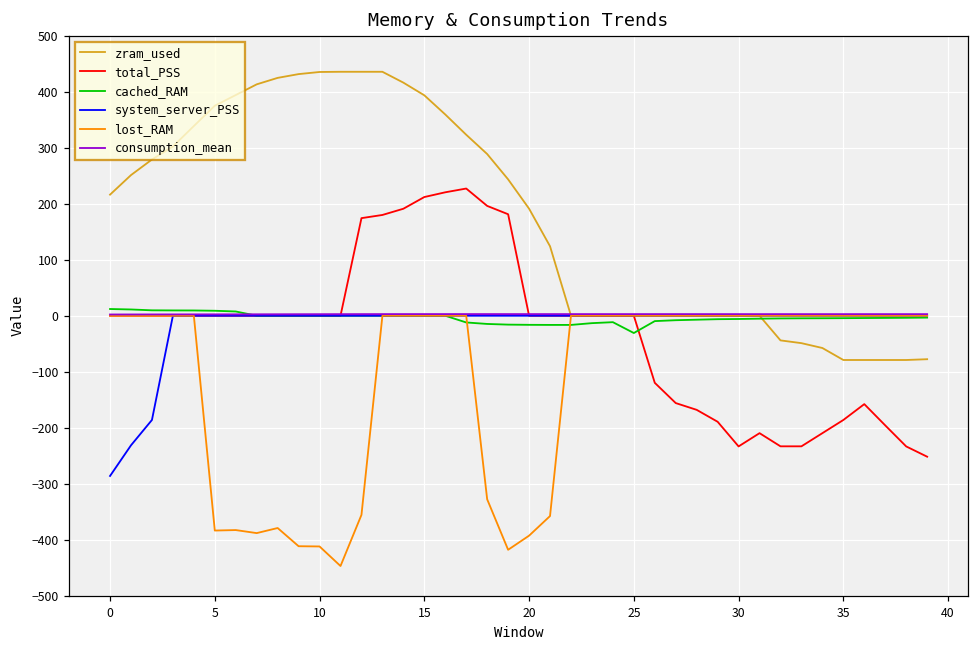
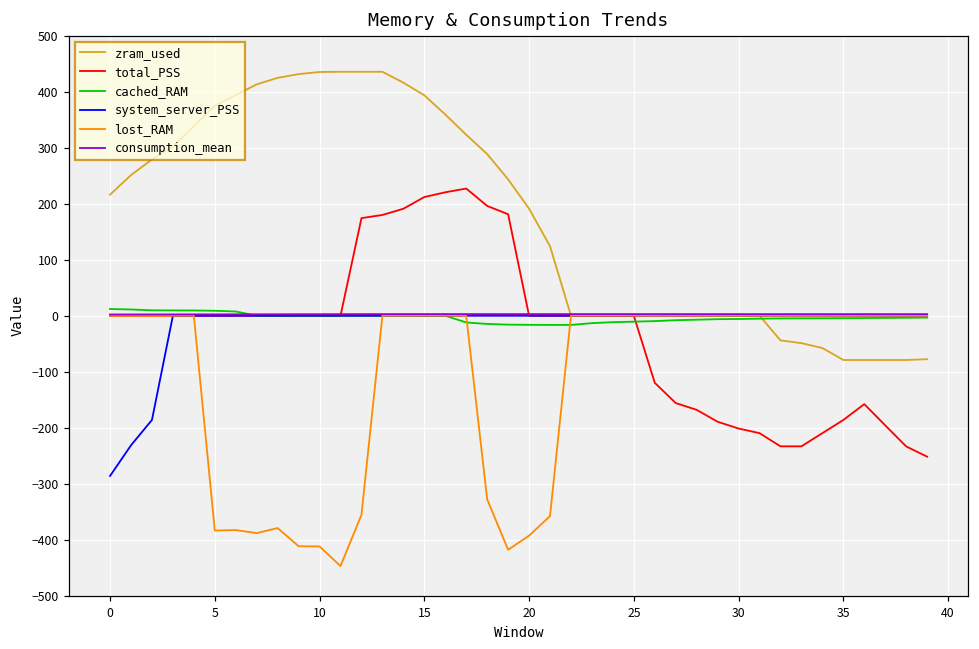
cached_RAM, 25: -30 -> -10
total_PSS, 30: -230 -> -200
